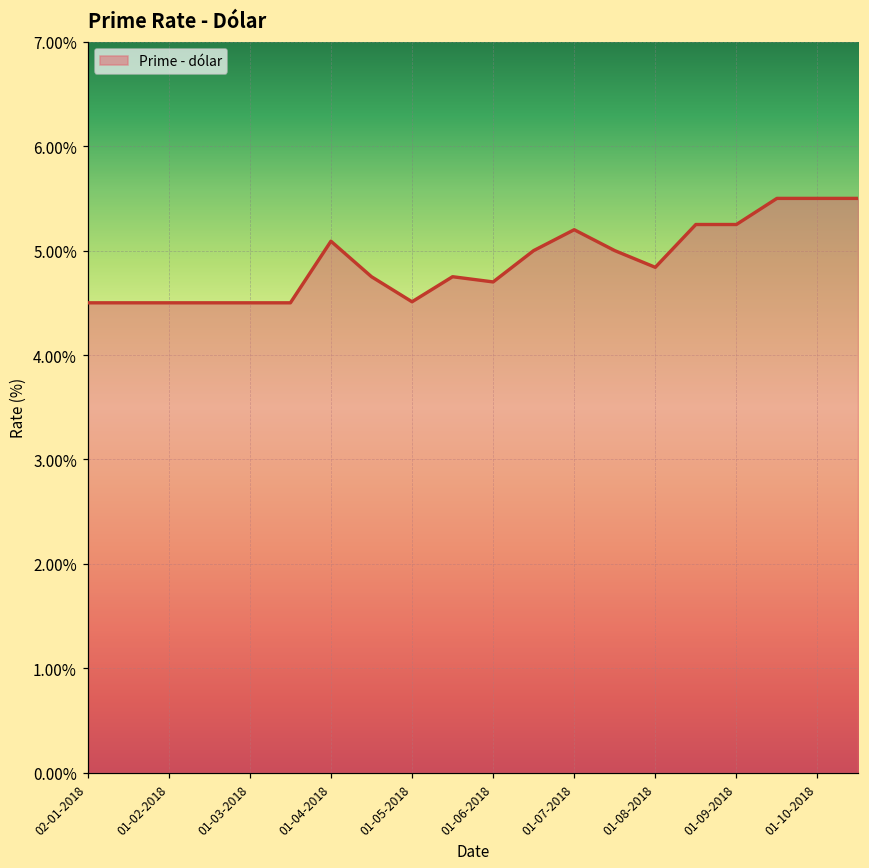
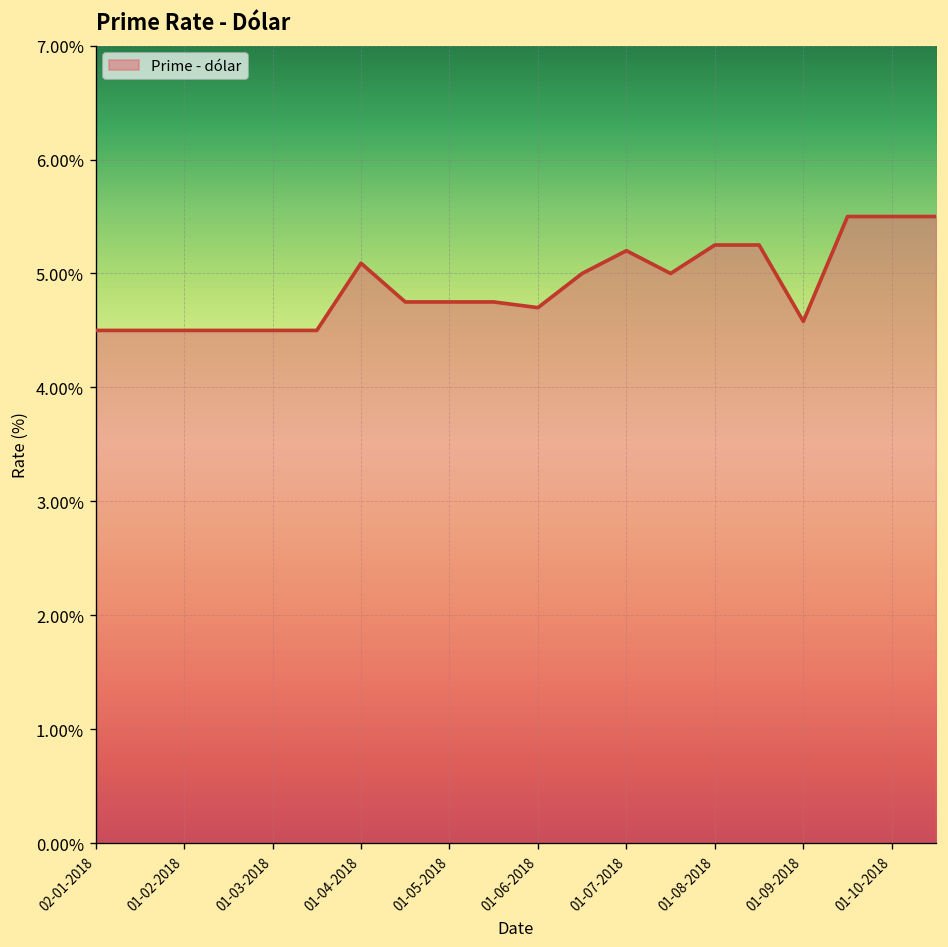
01-05-2018: 4.5% -> 4.8%
01-08-2018: 4.8% -> 5.3%
01-09-2018: 5.3% -> 4.6%
